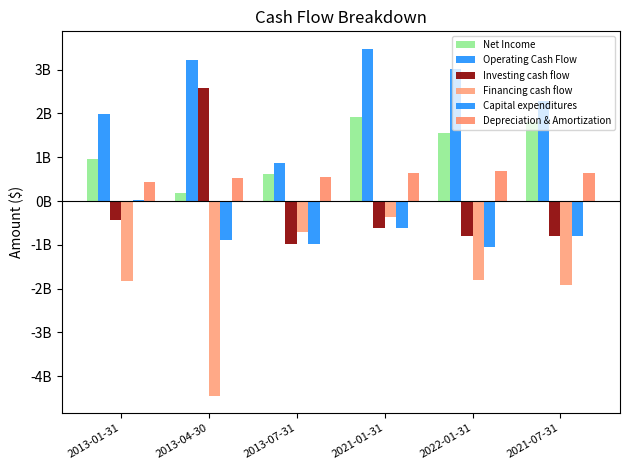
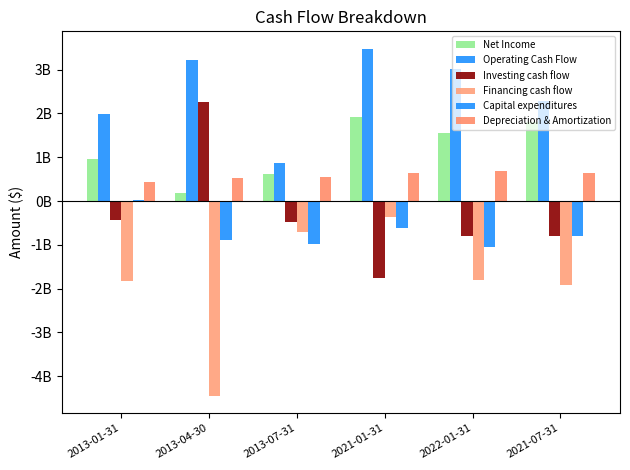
Investing cash flow, 2013-04-30: 2600000000 -> 2300000000
Investing cash flow, 2013-07-31: -1000000000 -> -500000000
Investing cash flow, 2021-01-31: -600000000 -> -1800000000
